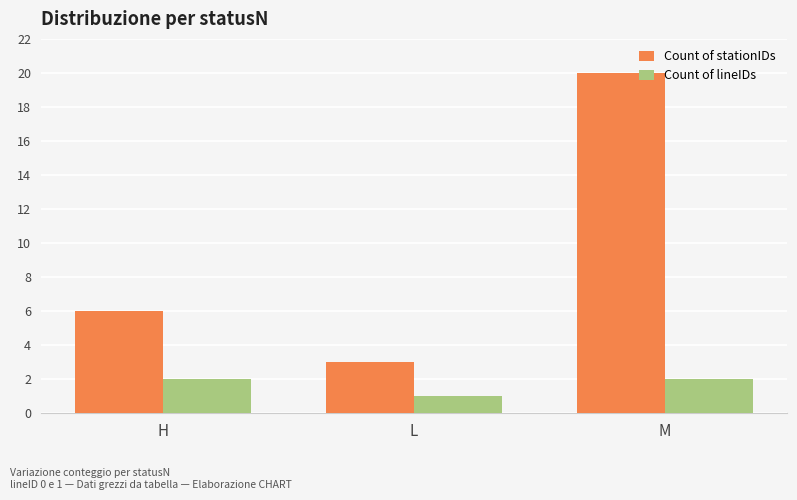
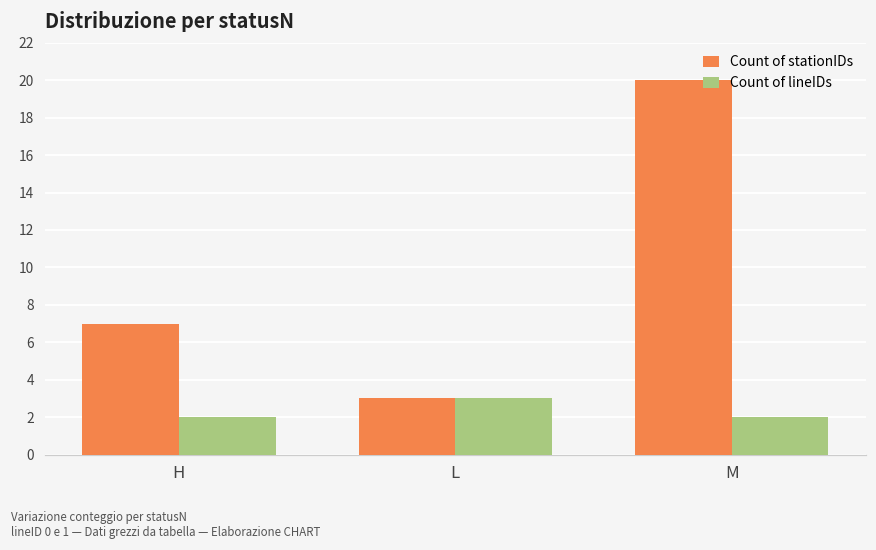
Count of stationIDs, H: 6 -> 7
Count of lineIDs, L: 1 -> 3
